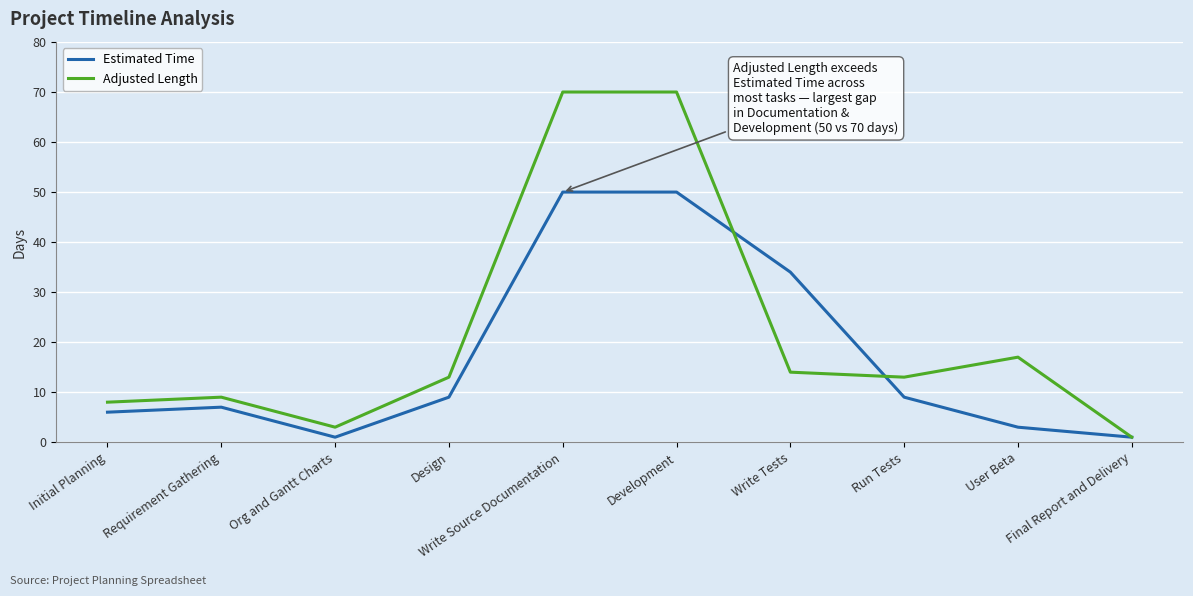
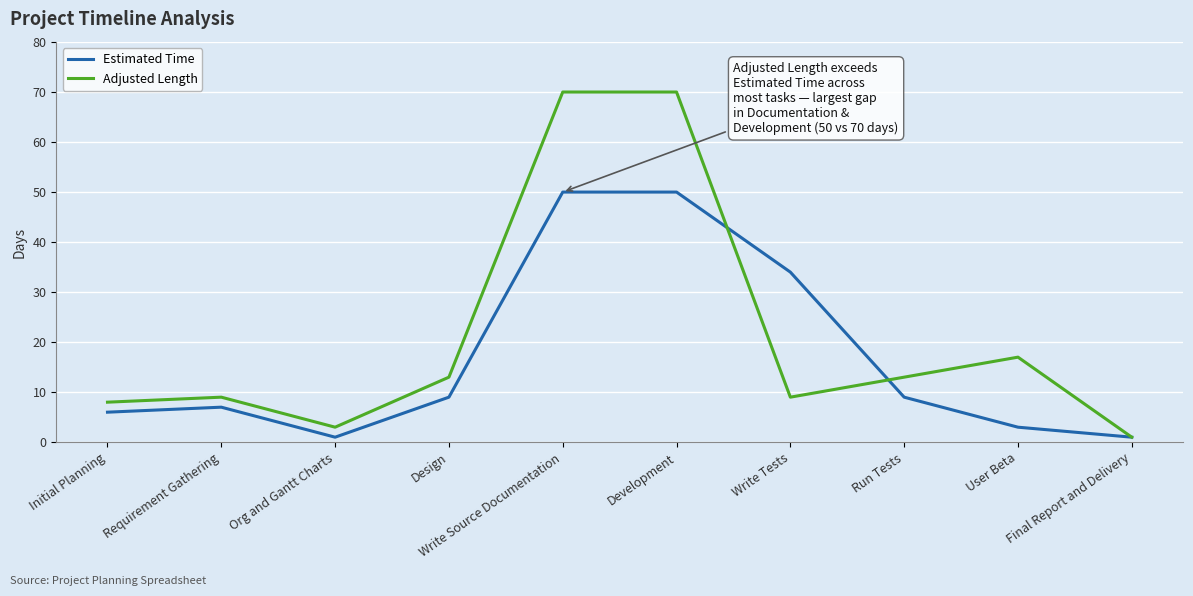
Adjusted Length, Write Tests: 14 -> 9
